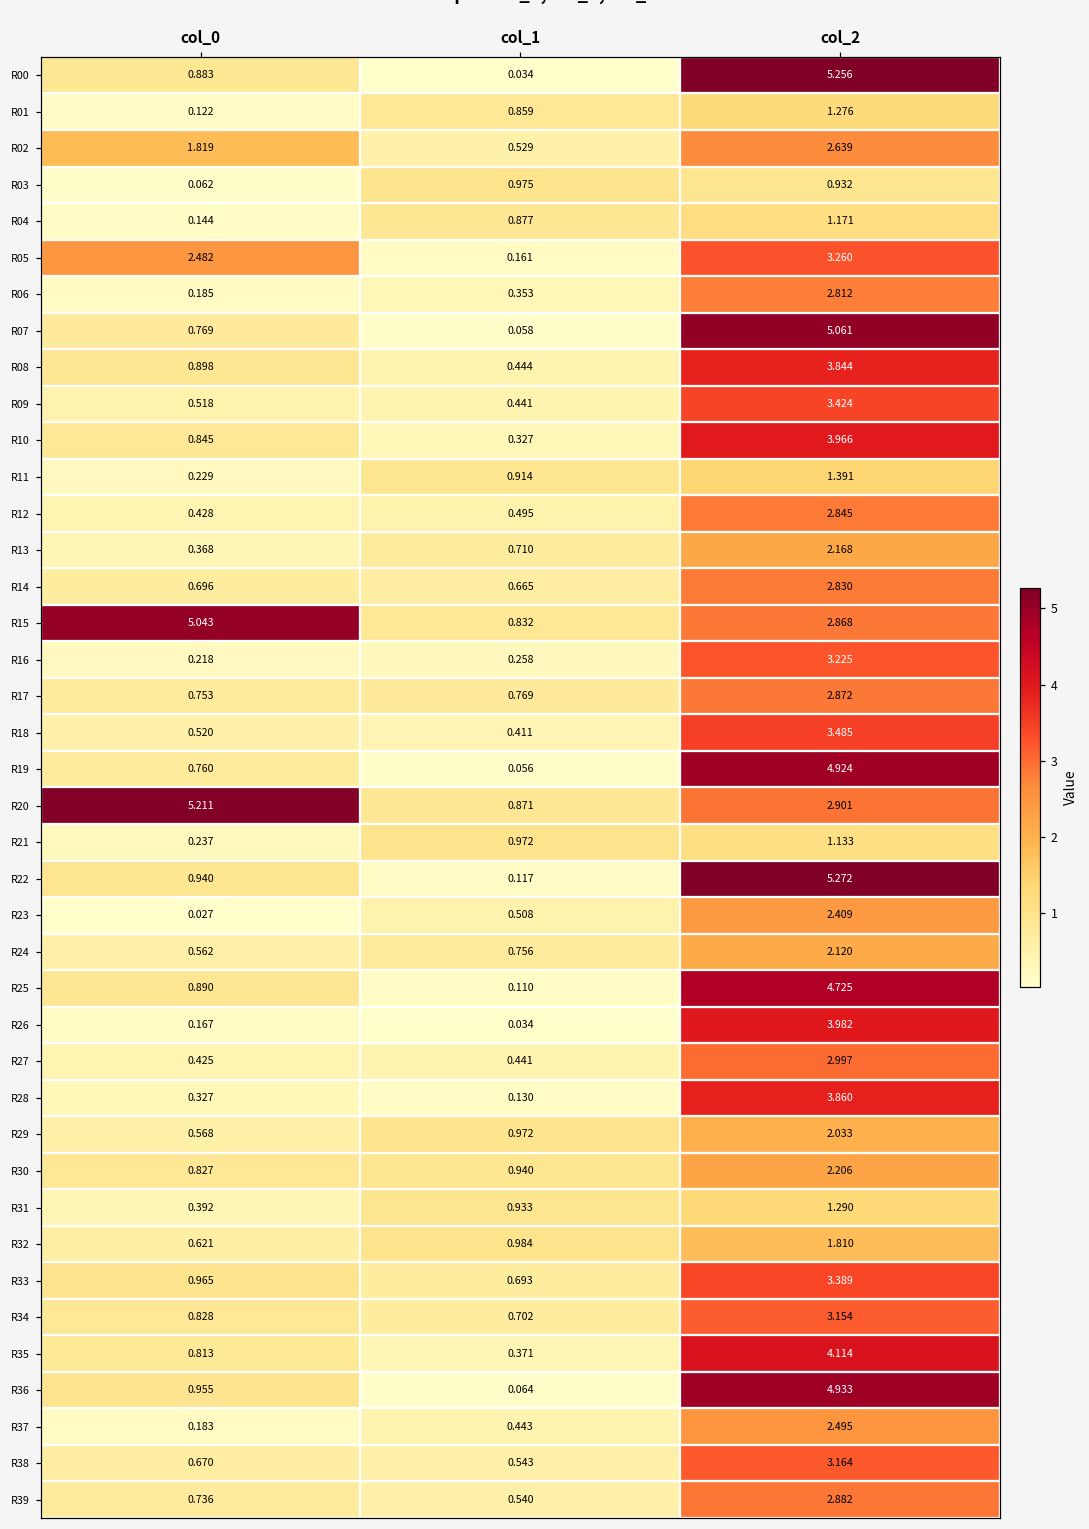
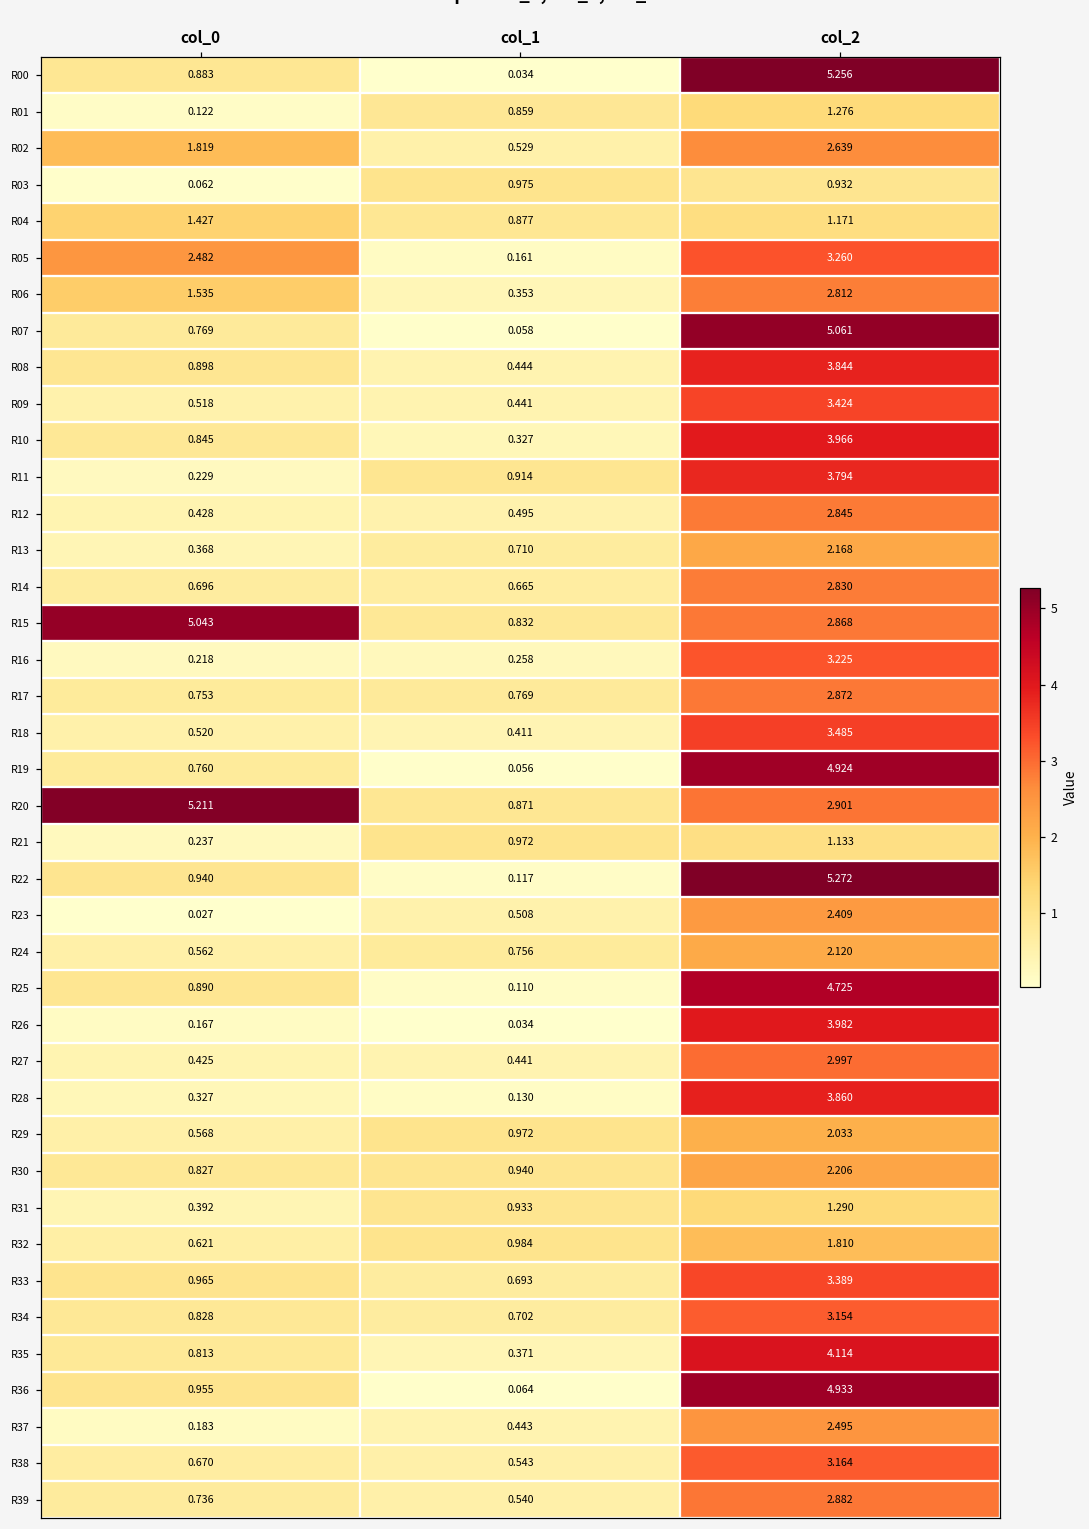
R04, col_0: 0.144 -> 1.427
R06, col_0: 0.185 -> 1.535
R11, col_2: 1.391 -> 3.794
